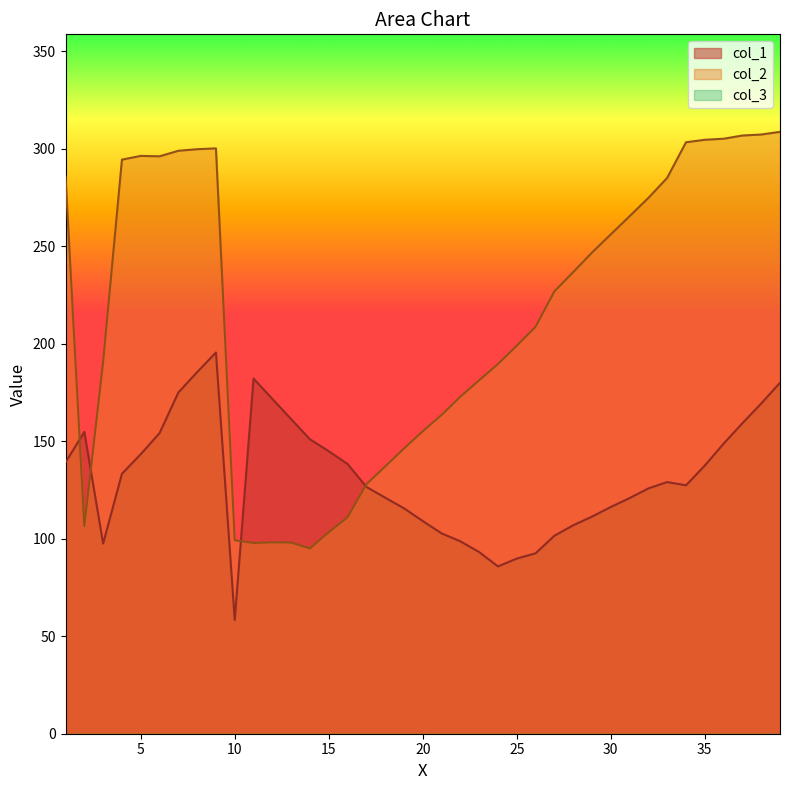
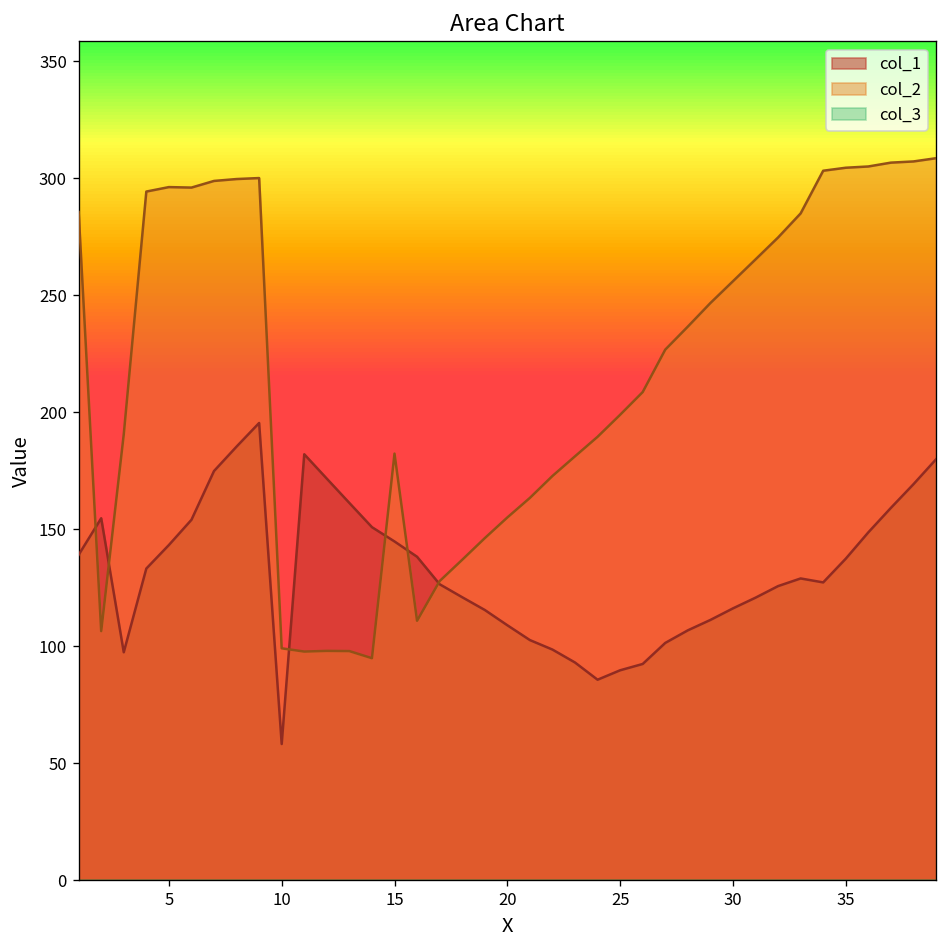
col_2, 15: 103 -> 182
